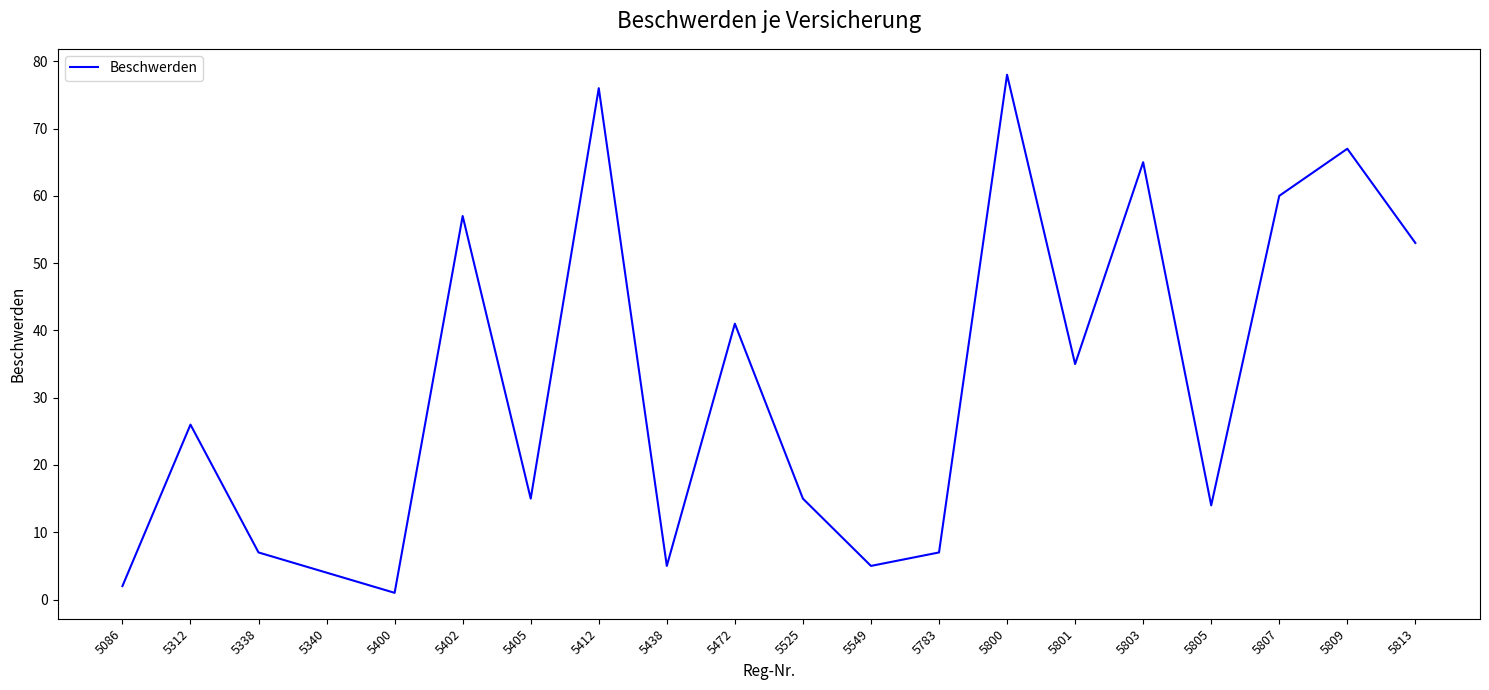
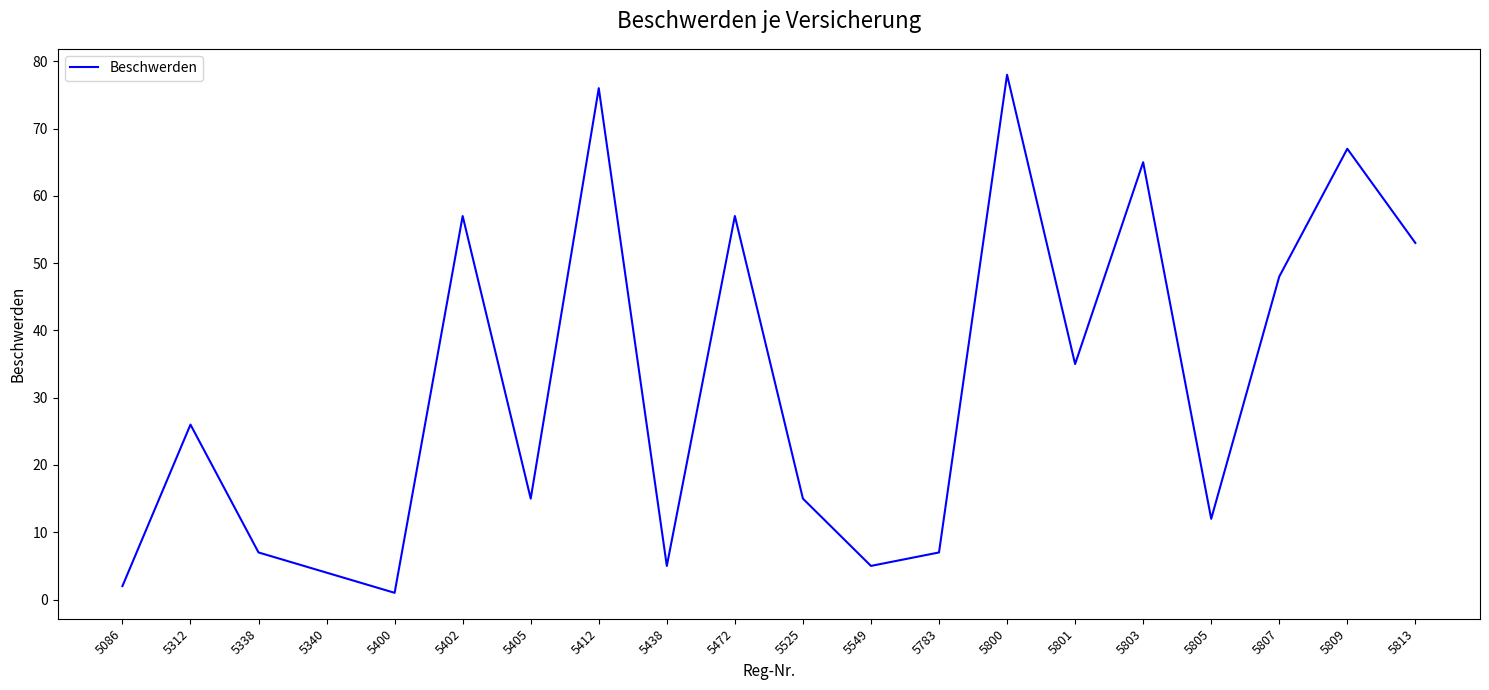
5472: 41 -> 57
5805: 14 -> 12
5807: 60 -> 48
